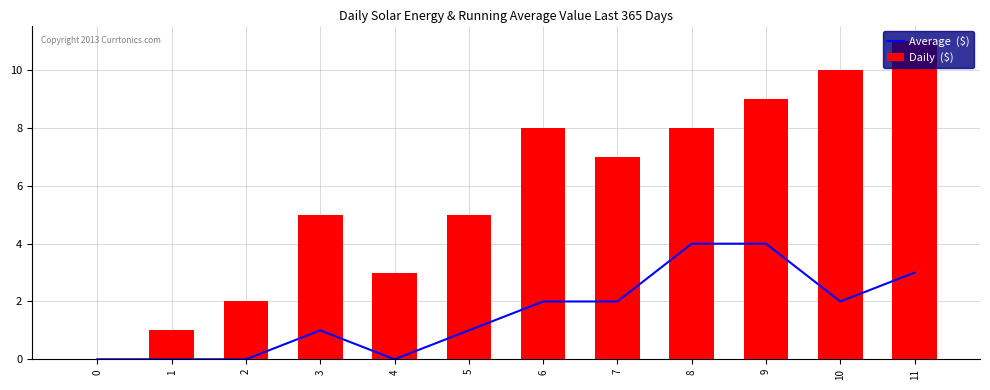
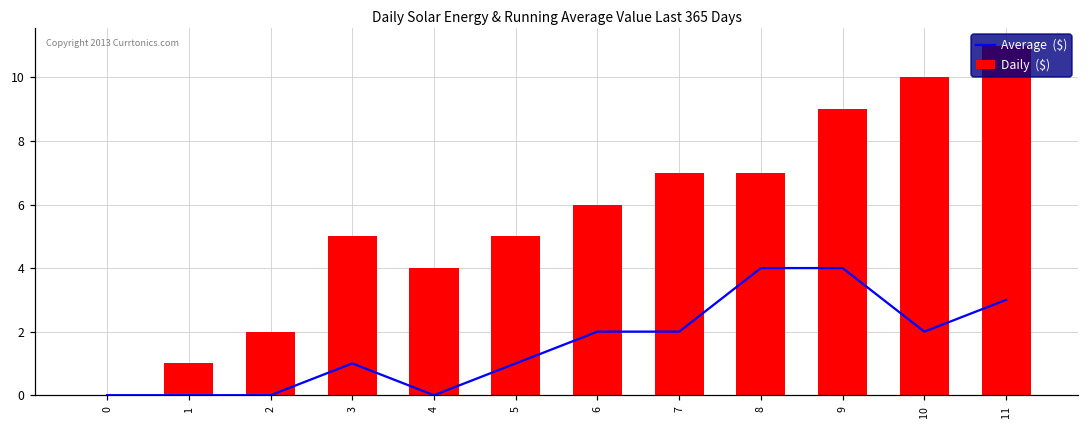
Daily ($), 4: 3 -> 4
Daily ($), 6: 8 -> 6
Daily ($), 8: 8 -> 7
